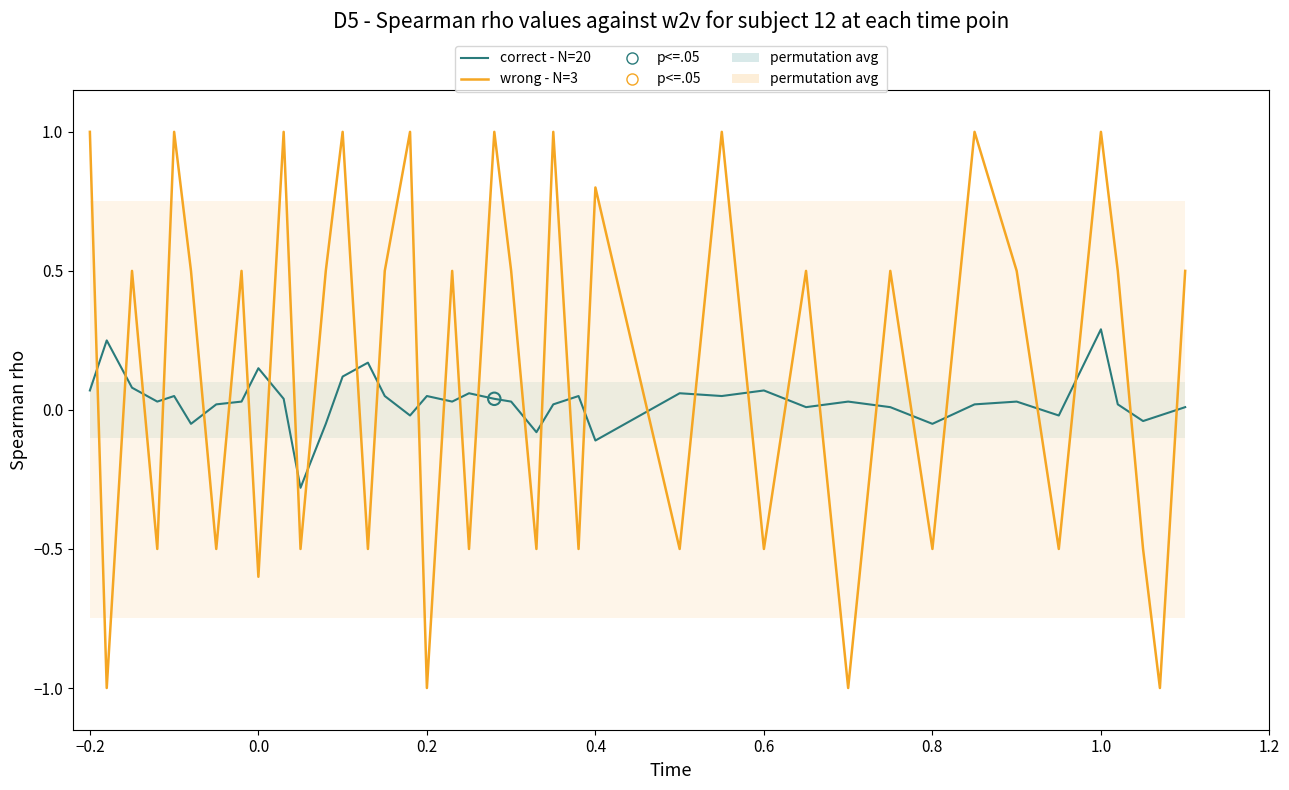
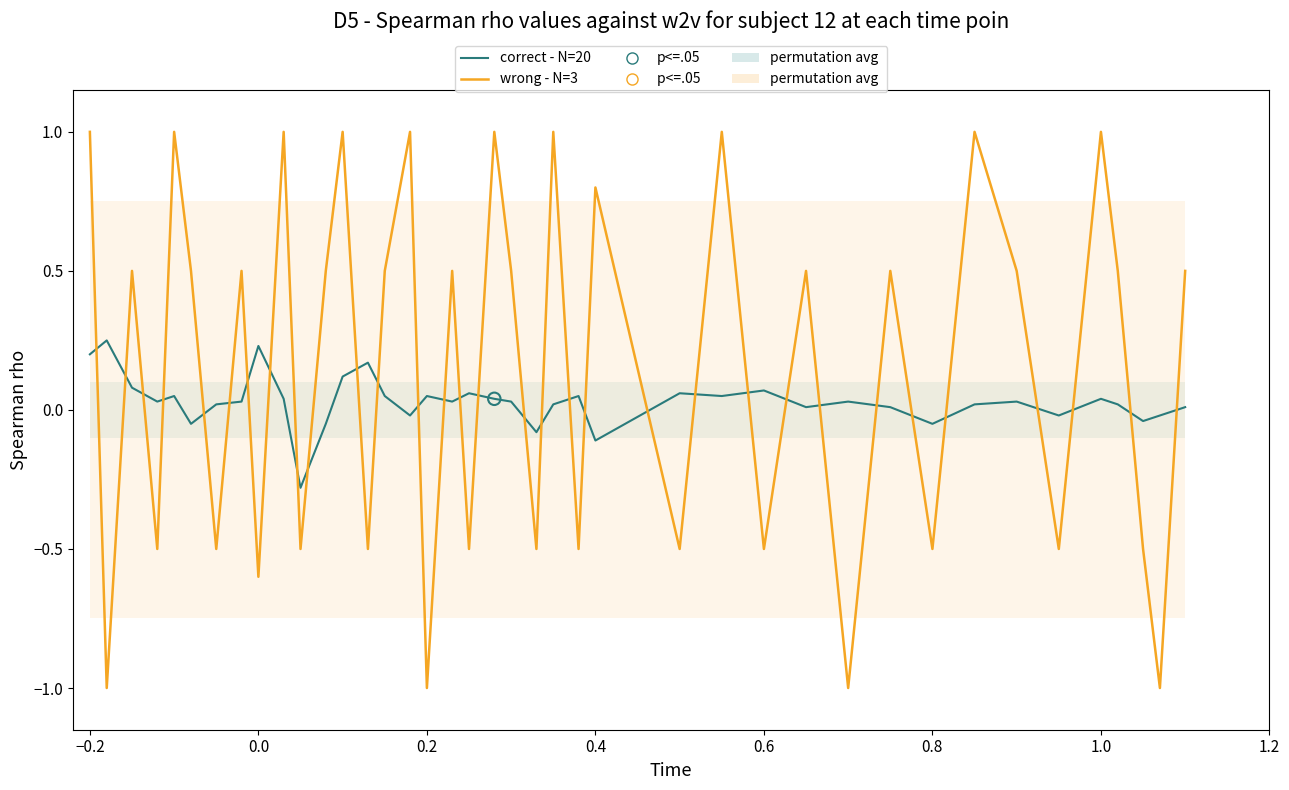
correct - N=20, −0.2: 0.07 -> 0.20
correct - N=20, 0.0: 0.15 -> 0.23
correct - N=20, 1.0: 0.29 -> 0.04
